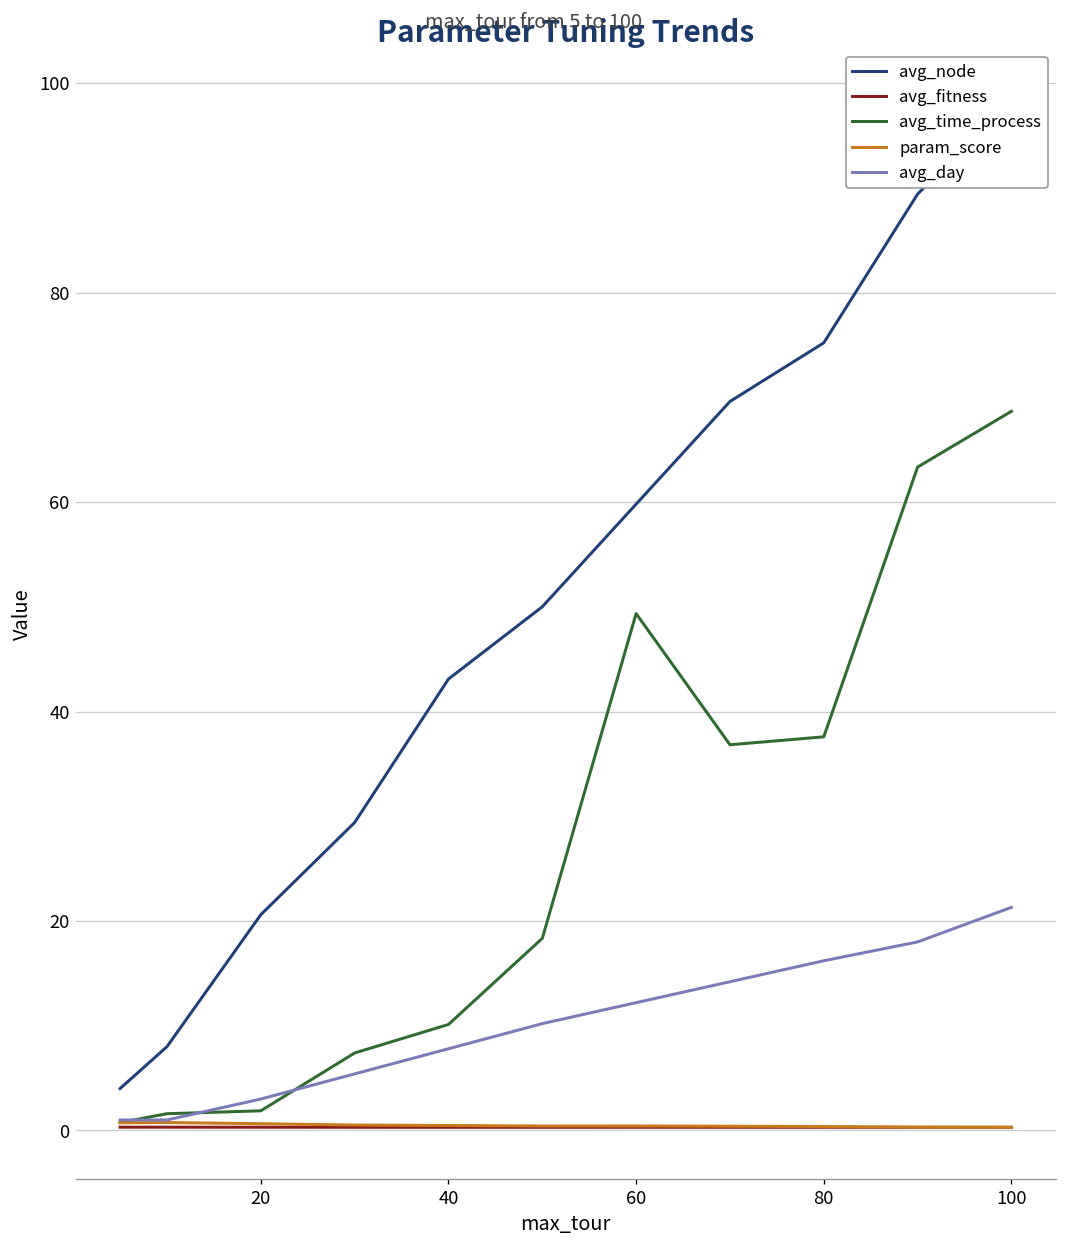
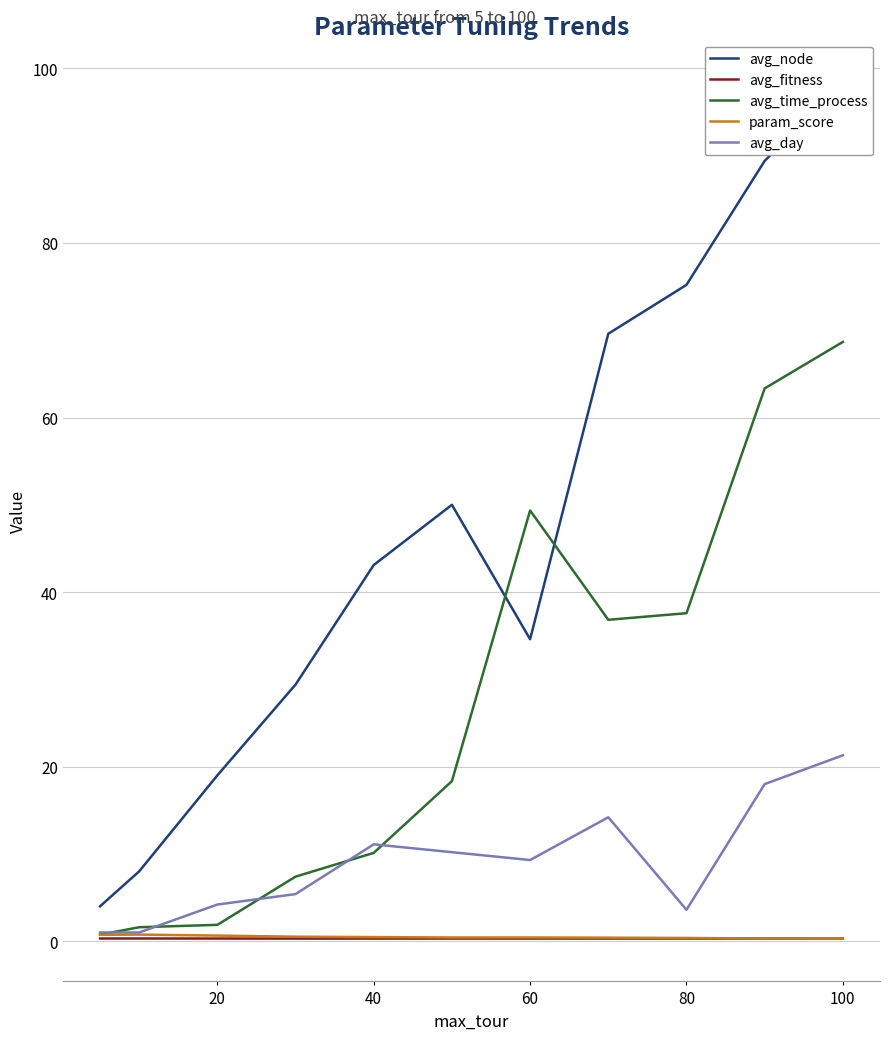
avg_node, 20: 21 -> 19
avg_day, 20: 3 -> 4
avg_day, 40: 8 -> 11
avg_node, 60: 60 -> 35
avg_day, 60: 12 -> 9
avg_day, 80: 16 -> 4
